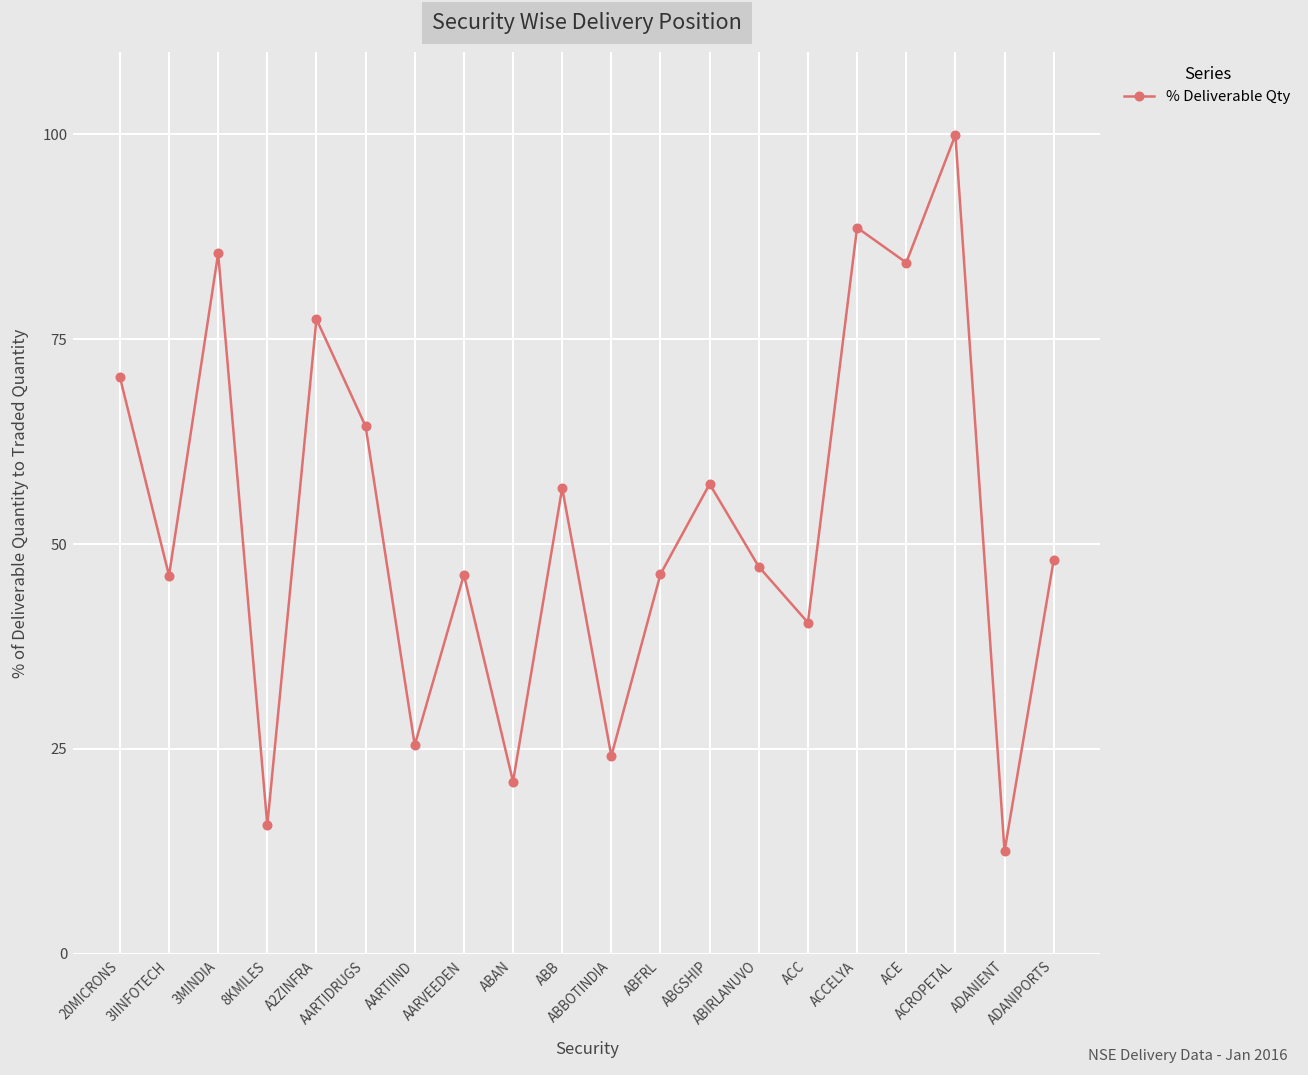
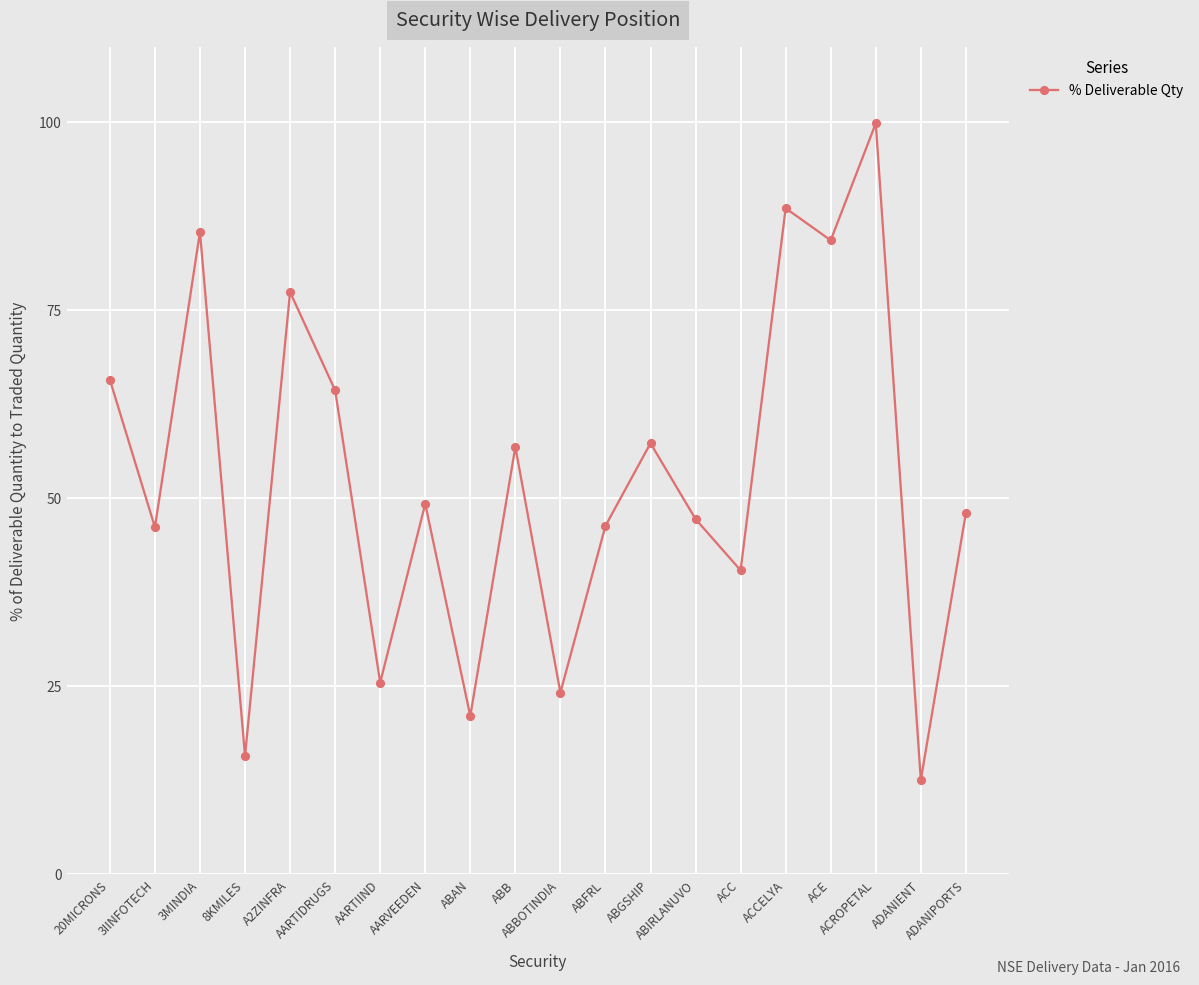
20MICRONS: 70 -> 66
AARVEEDEN: 46 -> 49
